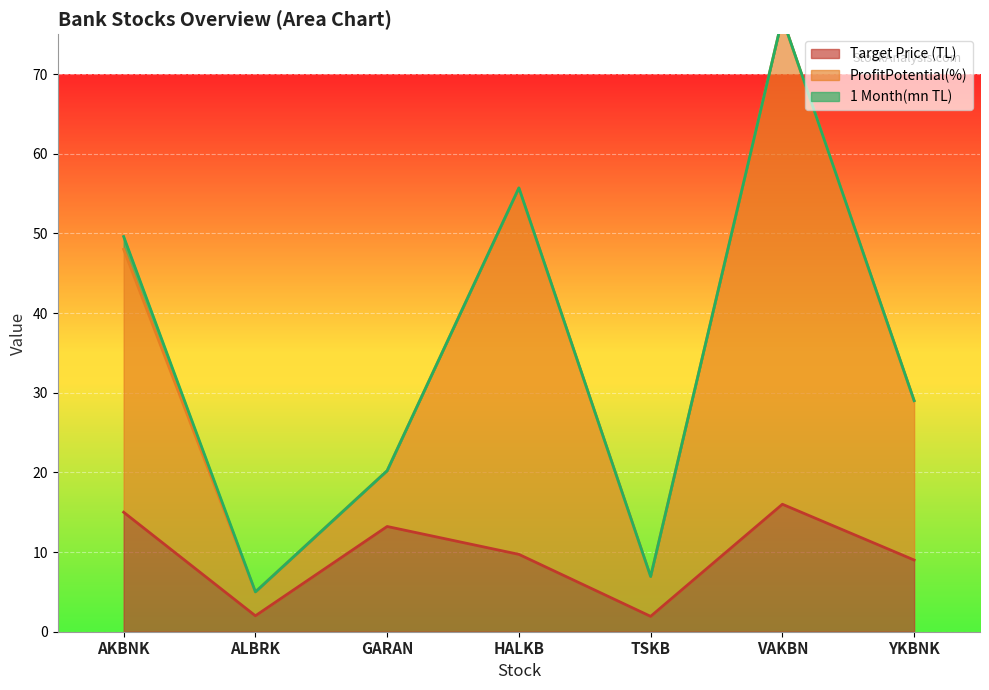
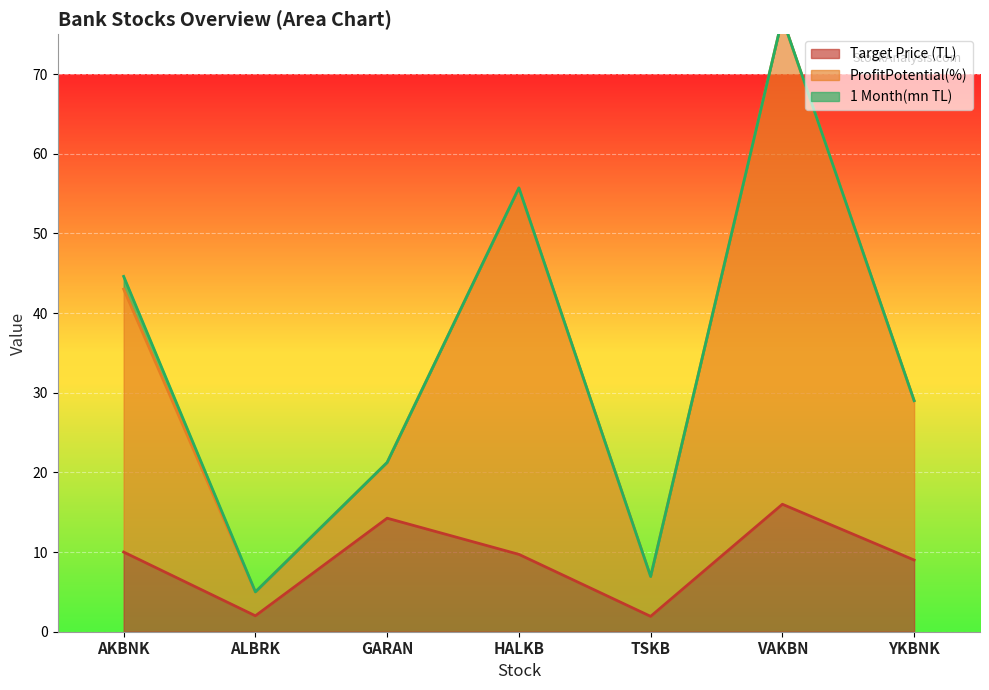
Target Price (TL), AKBNK: 15 -> 10
Target Price (TL), GARAN: 13 -> 14
